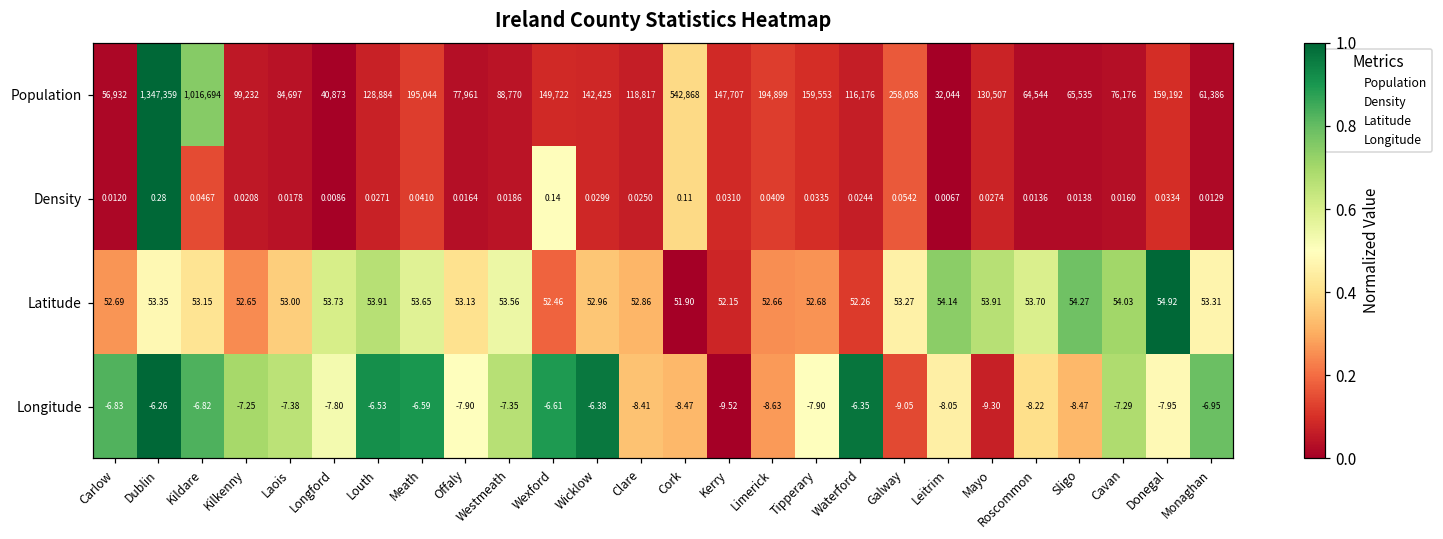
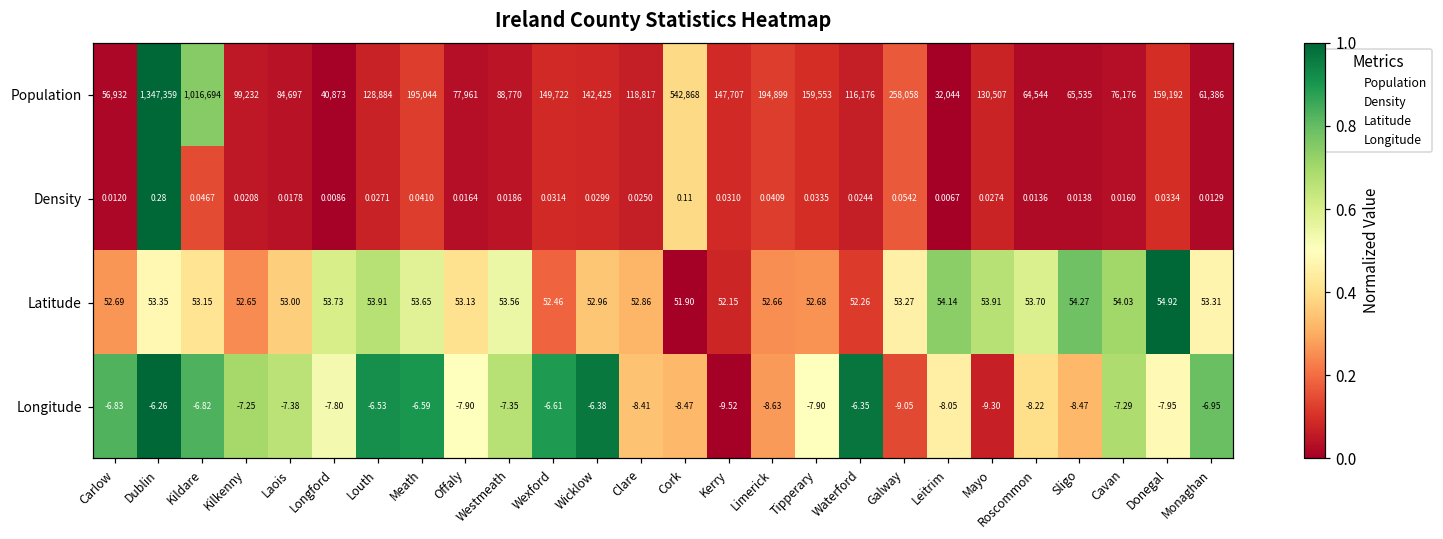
Density, Wexford: 0.14 -> 0.0314
